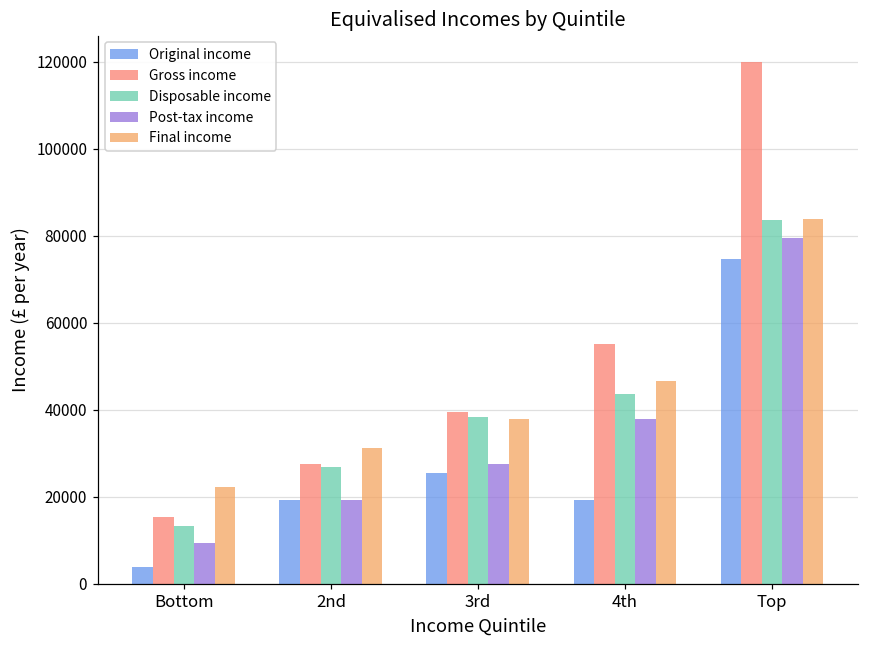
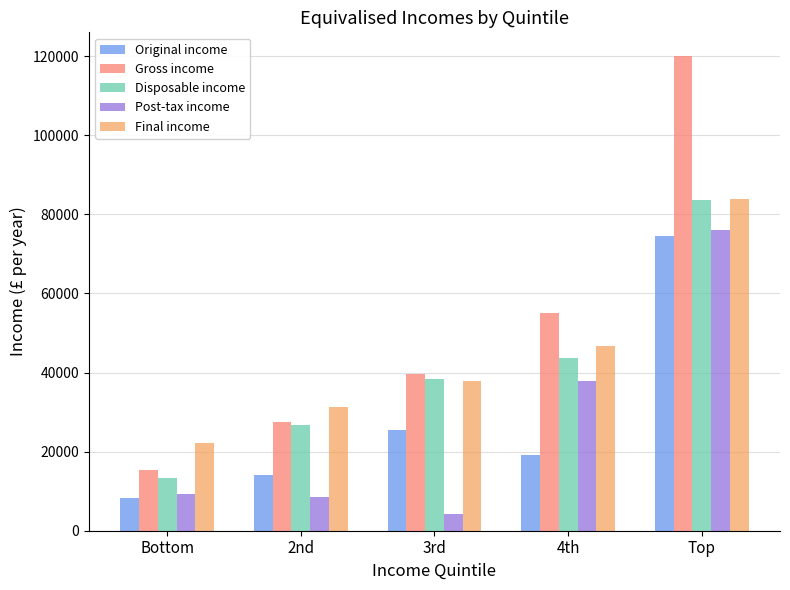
Original income, Bottom: 4000 -> 8000
Original income, 2nd: 19000 -> 14000
Post-tax income, 2nd: 19000 -> 9000
Post-tax income, 3rd: 28000 -> 4000
Post-tax income, Top: 79000 -> 76000
